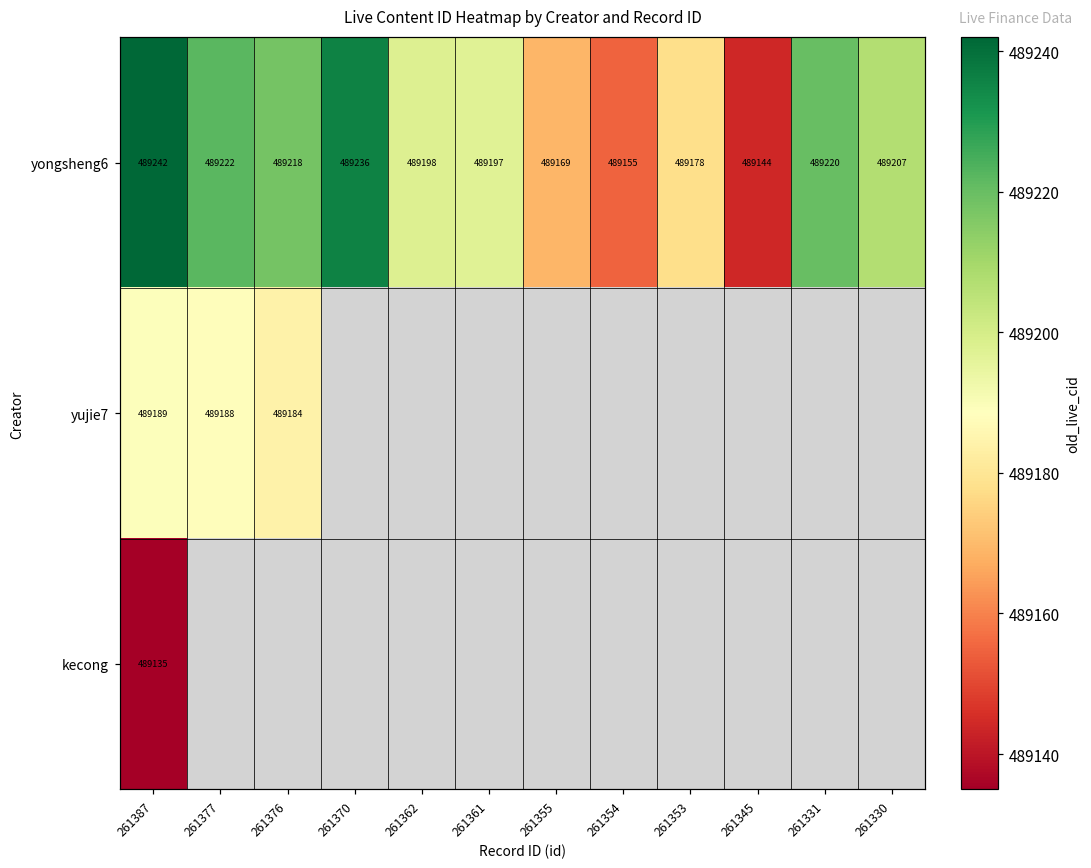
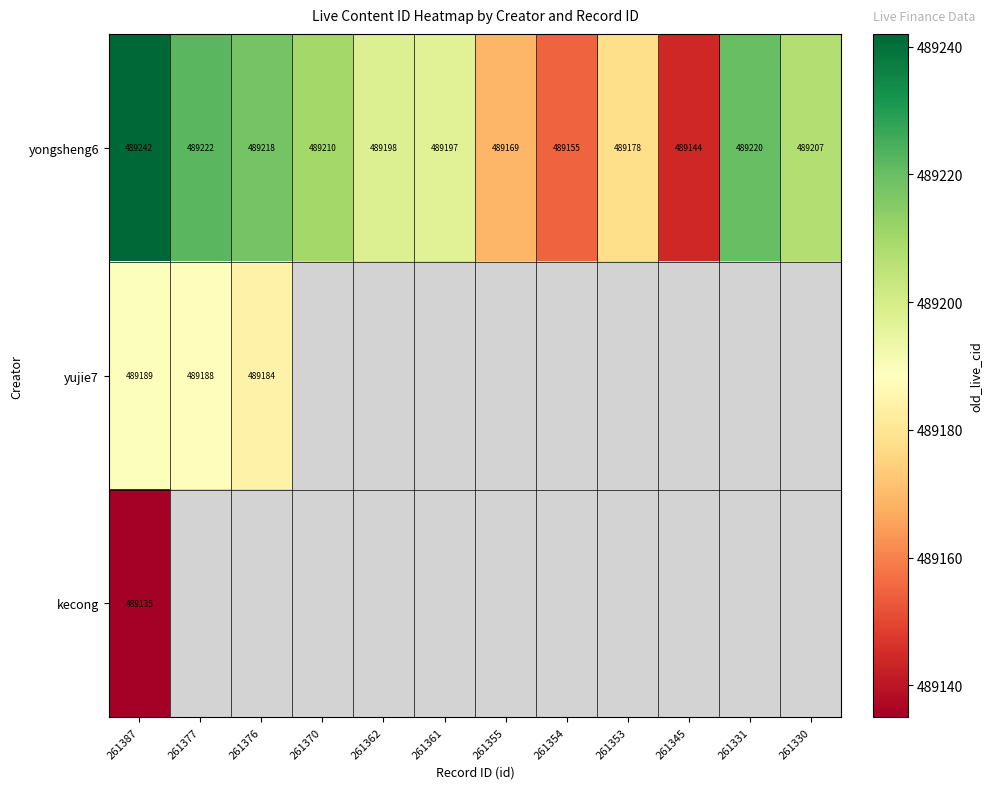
yongsheng6, 261370: 489236 -> 489210
